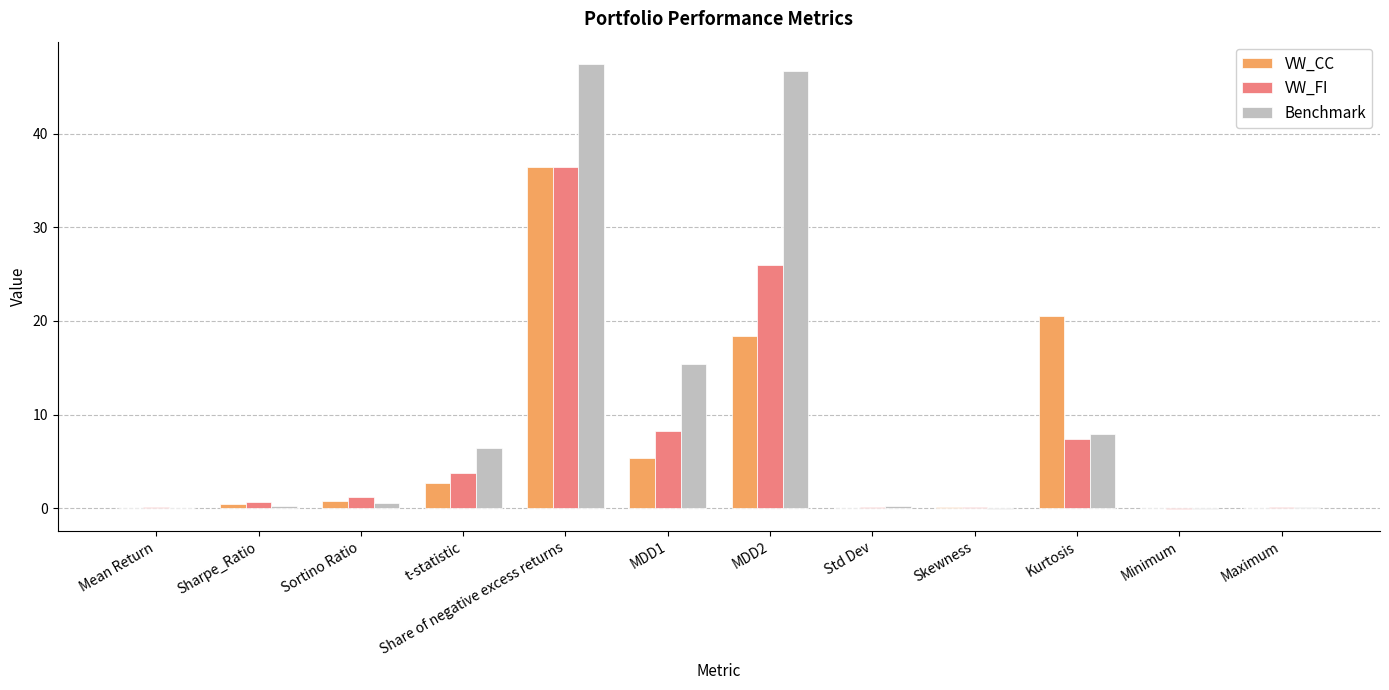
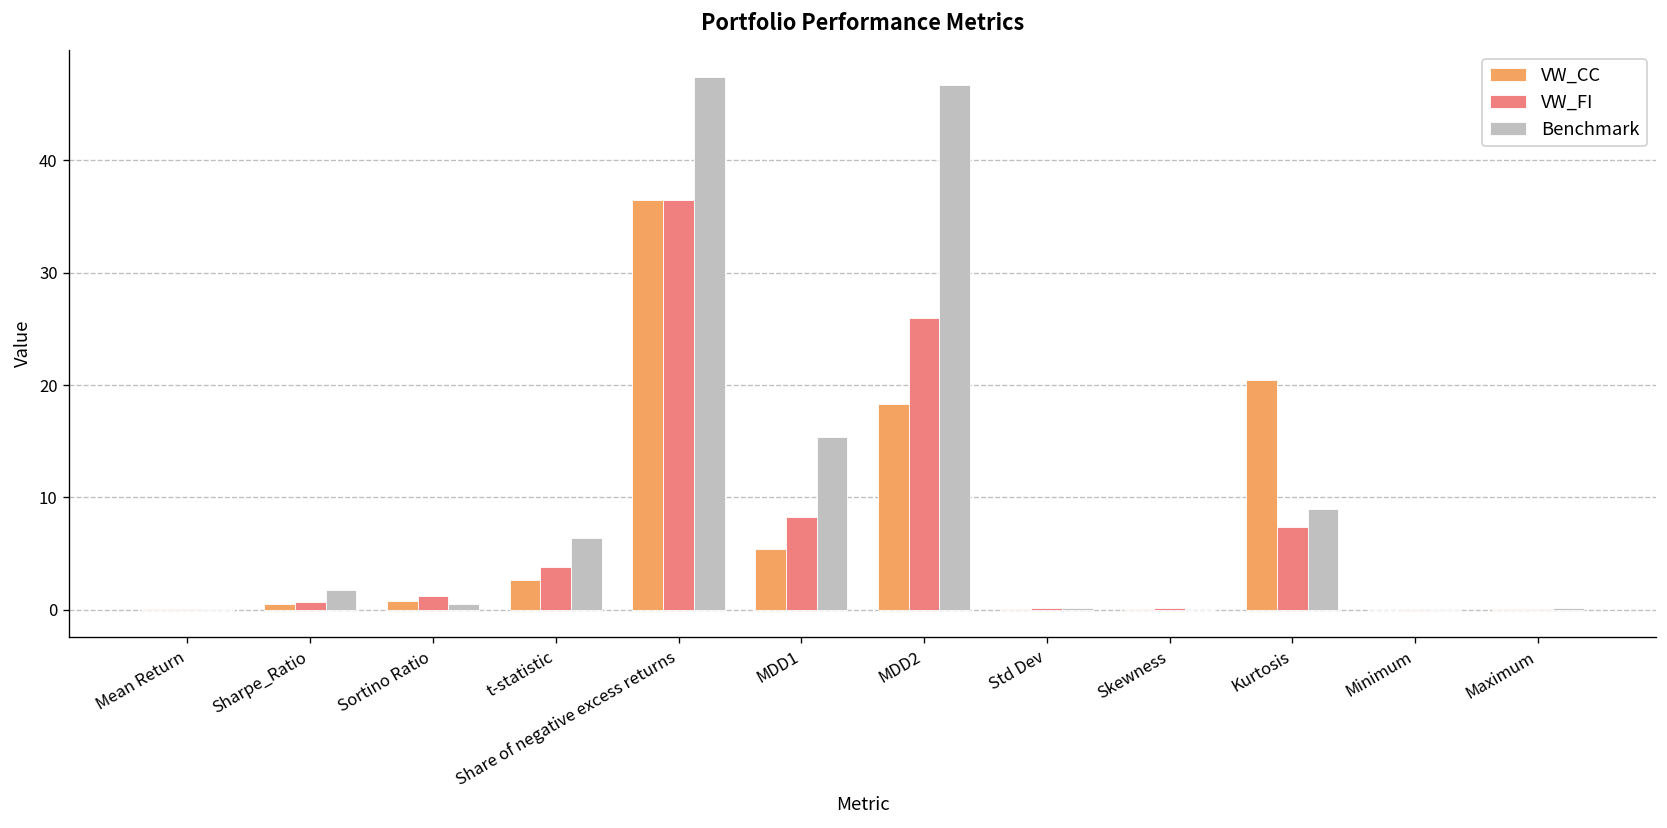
Benchmark, Sharpe_Ratio: 0 -> 2
Benchmark, Kurtosis: 8 -> 9
